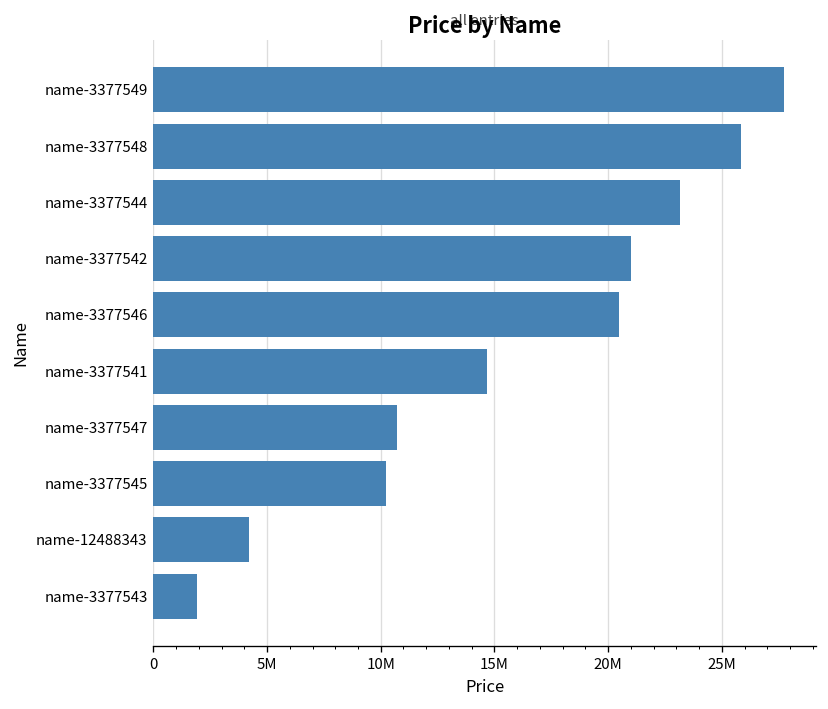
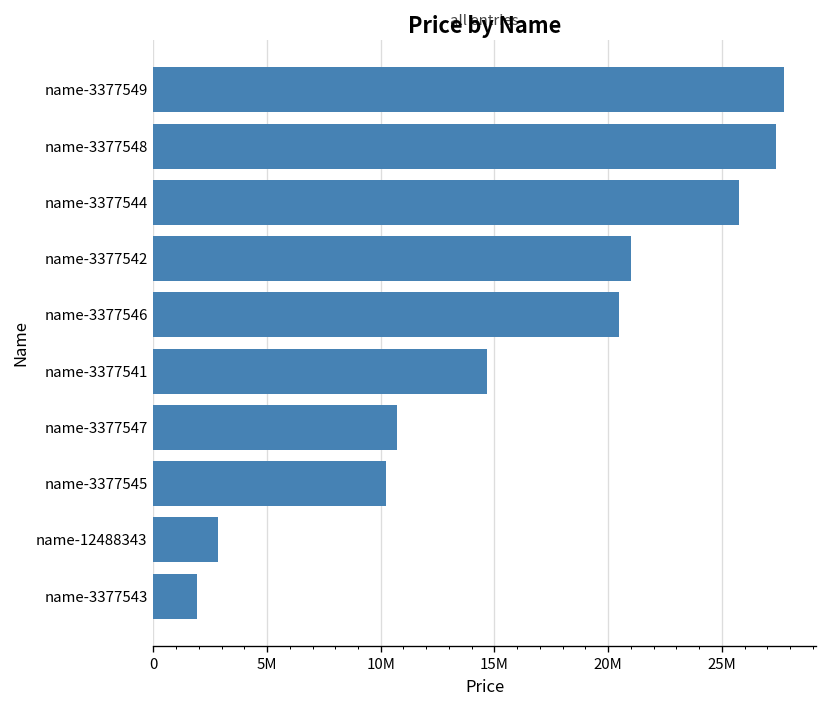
name-3377548: 25800000 -> 27400000
name-3377544: 23100000 -> 25800000
name-12488343: 4200000 -> 2800000
